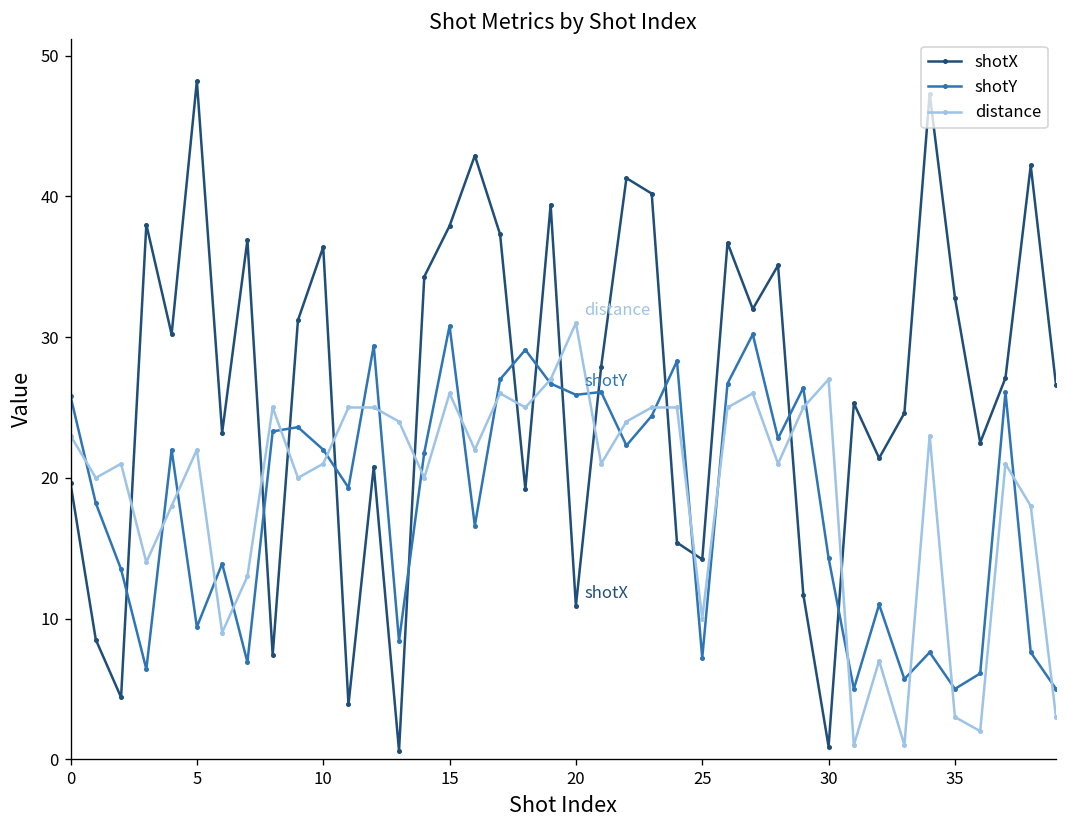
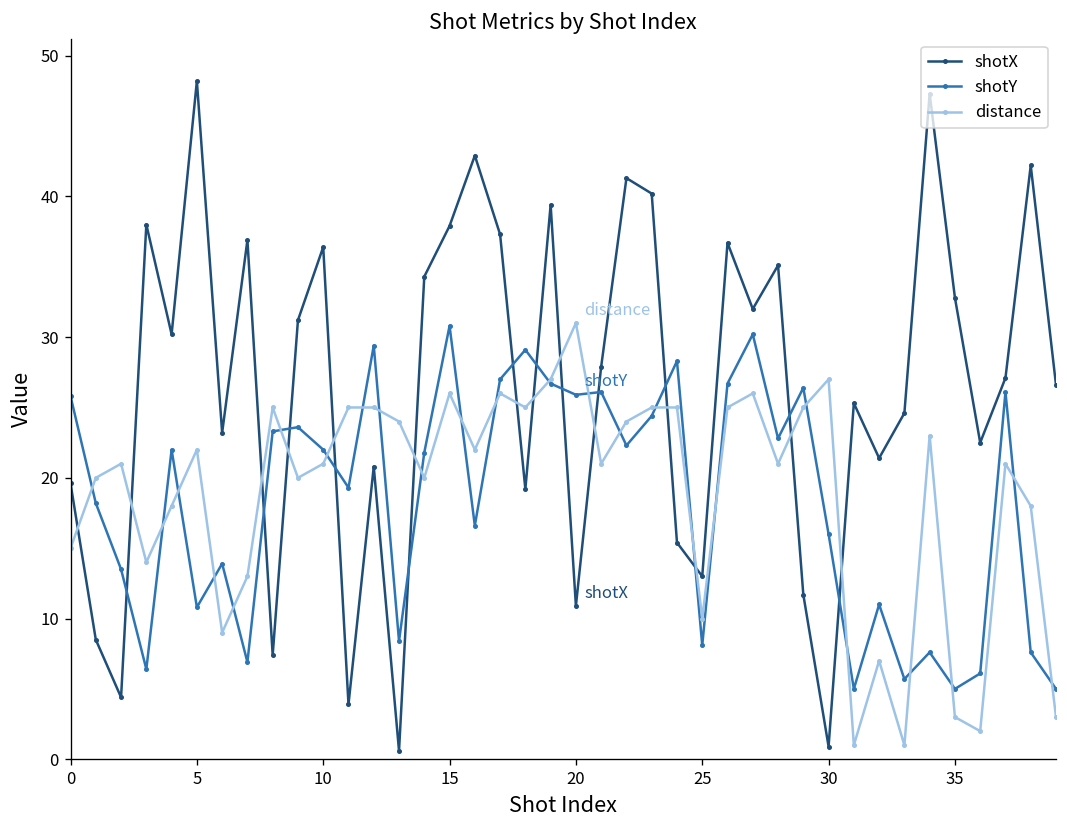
distance, 0: 23 -> 15
shotY, 5: 9.4 -> 10.8
shotX, 25: 14.2 -> 13.0
shotY, 25: 7.2 -> 8.1
shotY, 30: 14.3 -> 16.0
